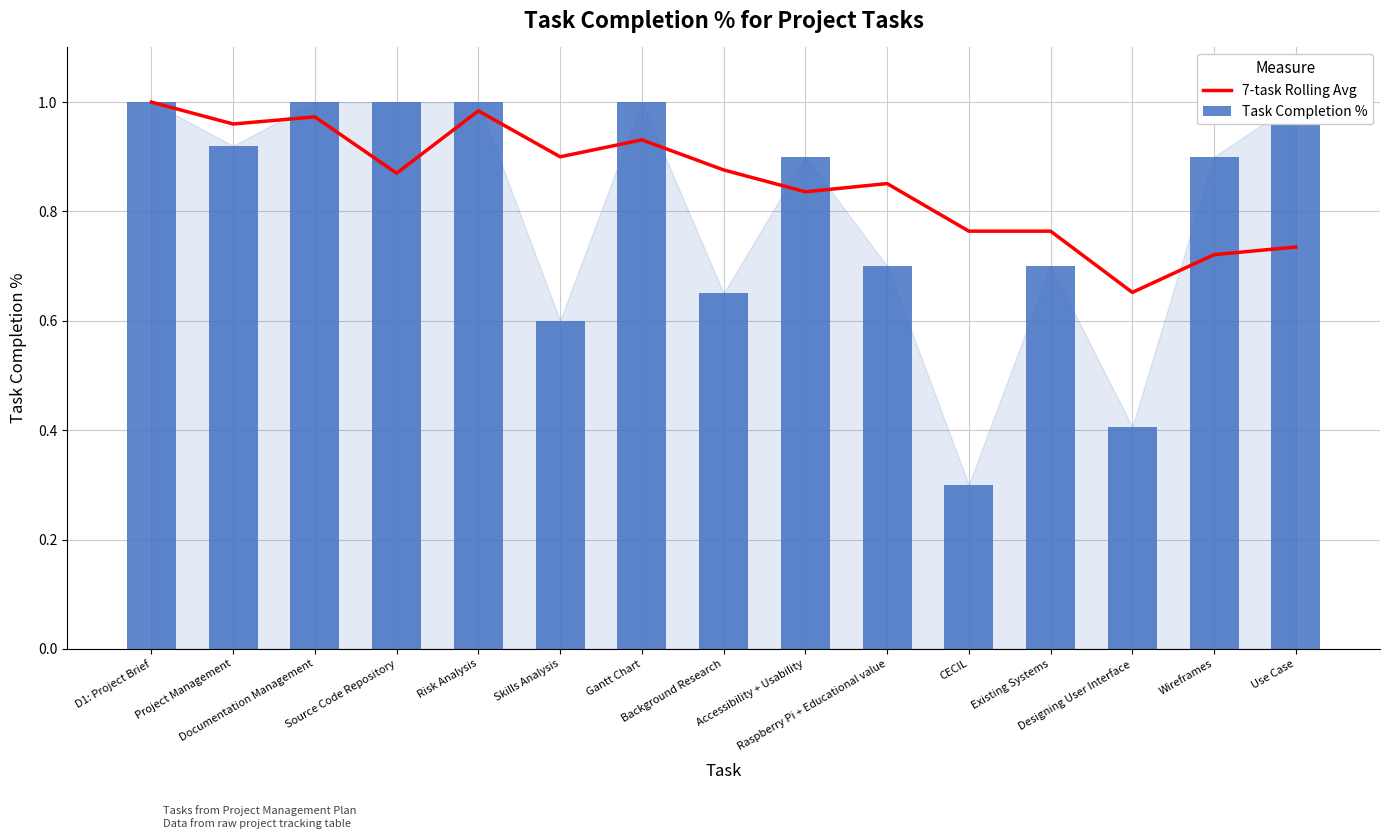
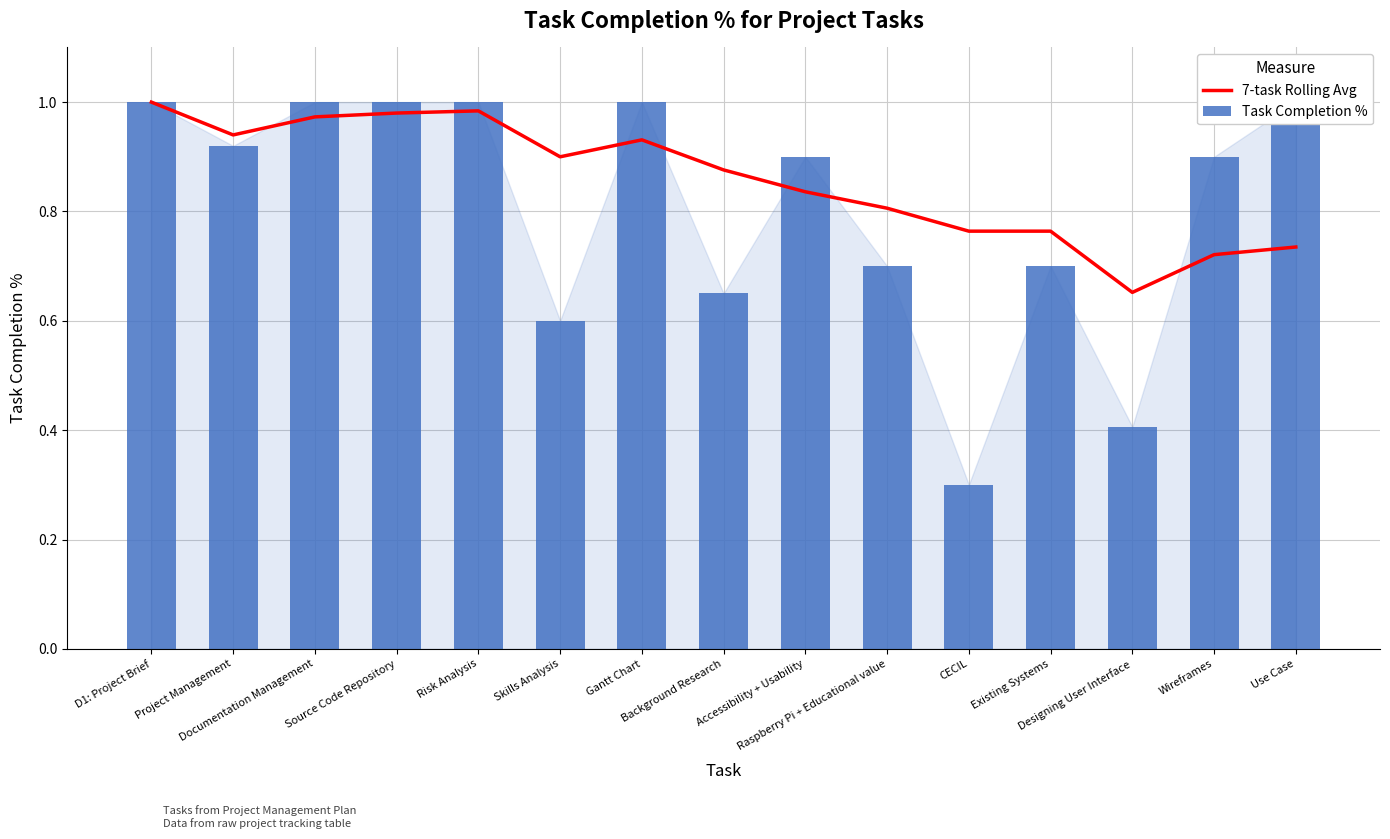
7-task Rolling Avg, Project Management: 0.96 -> 0.94
7-task Rolling Avg, Source Code Repository: 0.87 -> 0.98
7-task Rolling Avg, Raspberry Pi + Educational value: 0.85 -> 0.81
